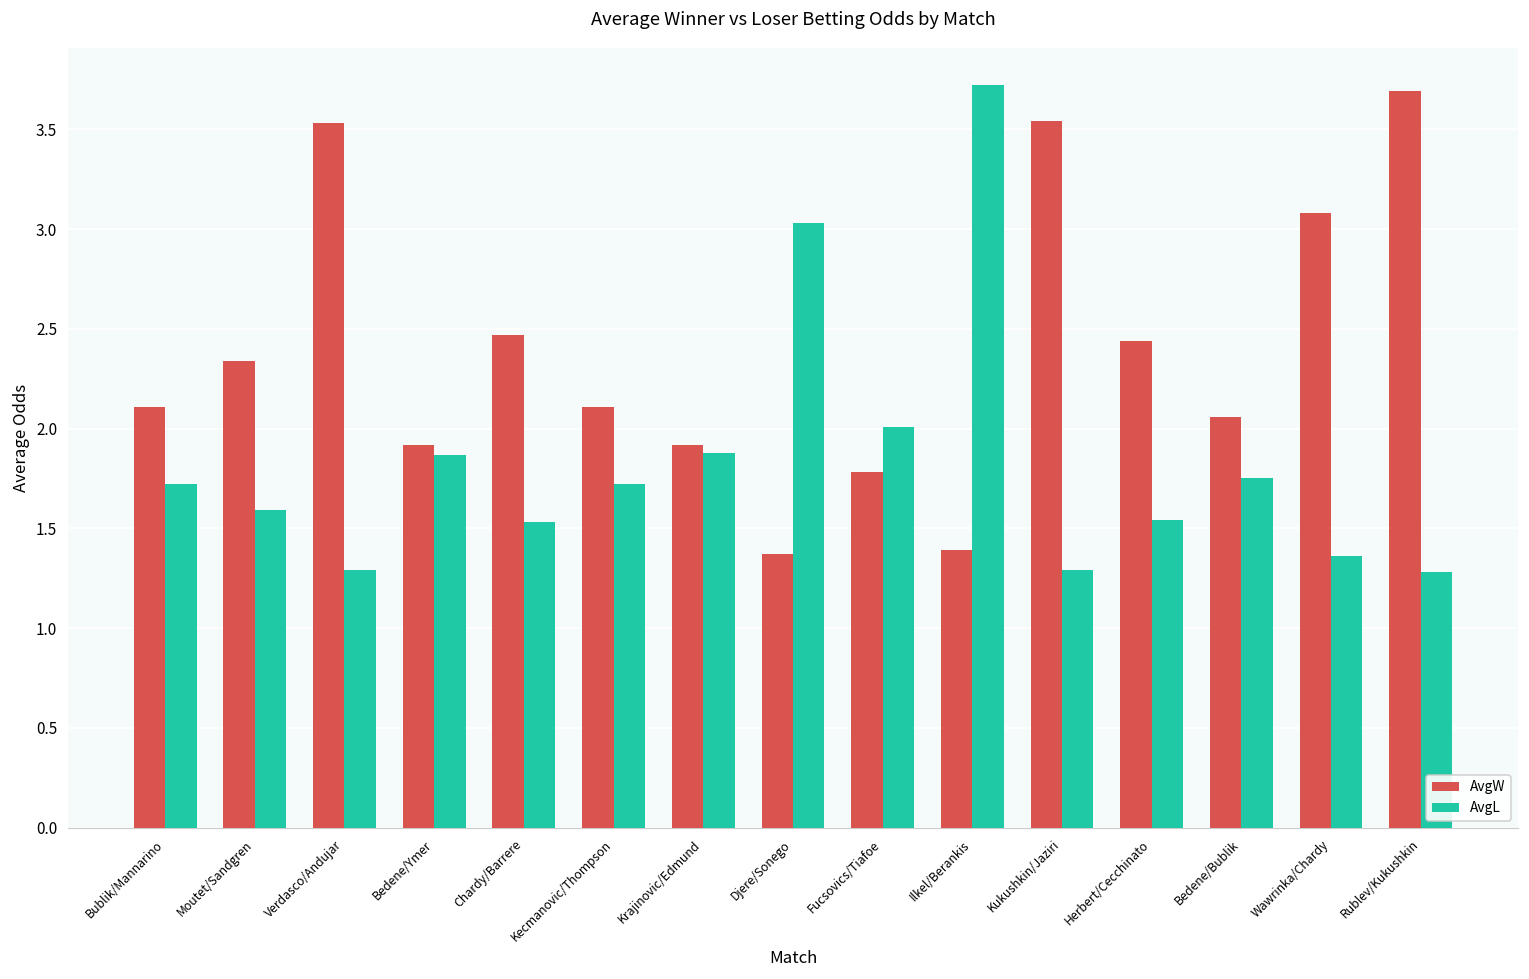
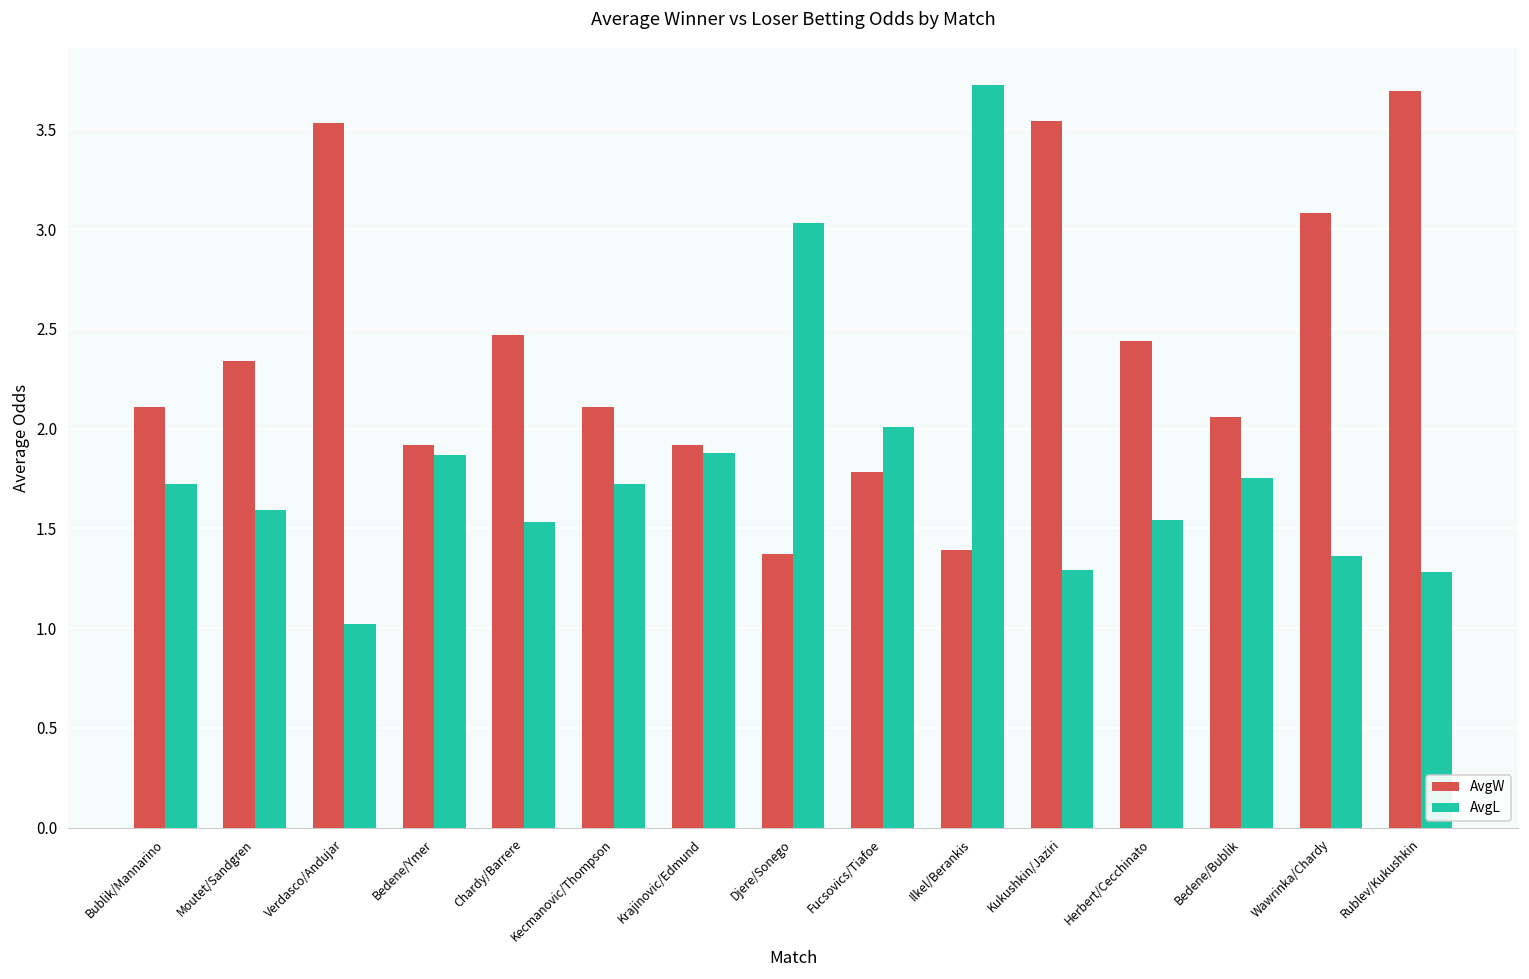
AvgL, Verdasco/Andujar: 1.29 -> 1.02
